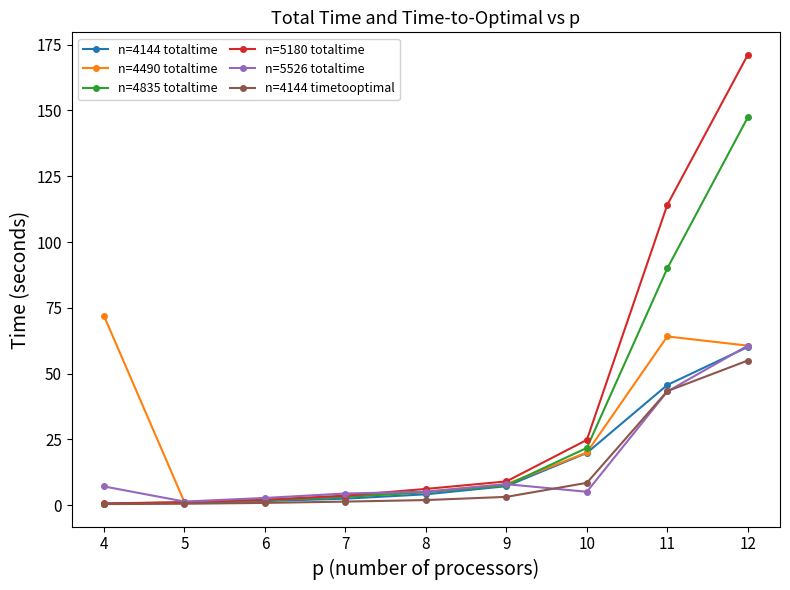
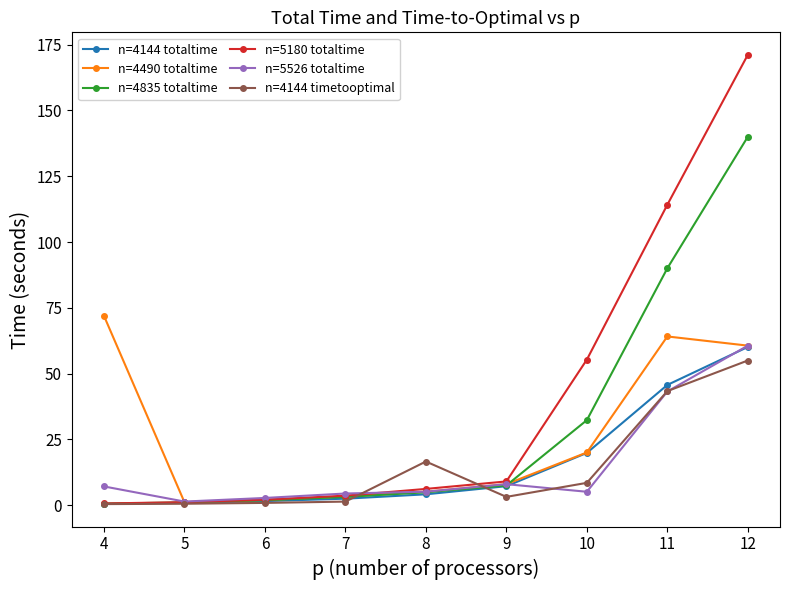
n=4144 timetooptimal, 8: 2 -> 17
n=4835 totaltime, 10: 22 -> 32
n=5180 totaltime, 10: 25 -> 55
n=4835 totaltime, 12: 147 -> 140
